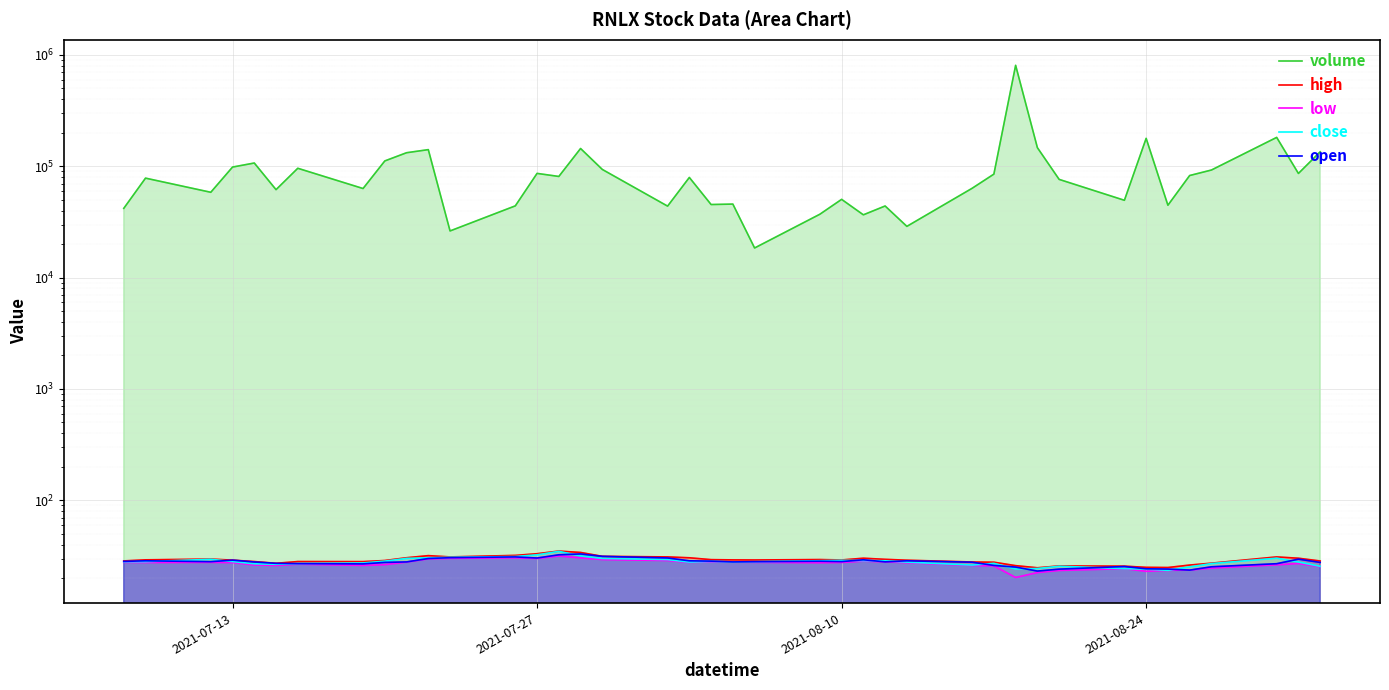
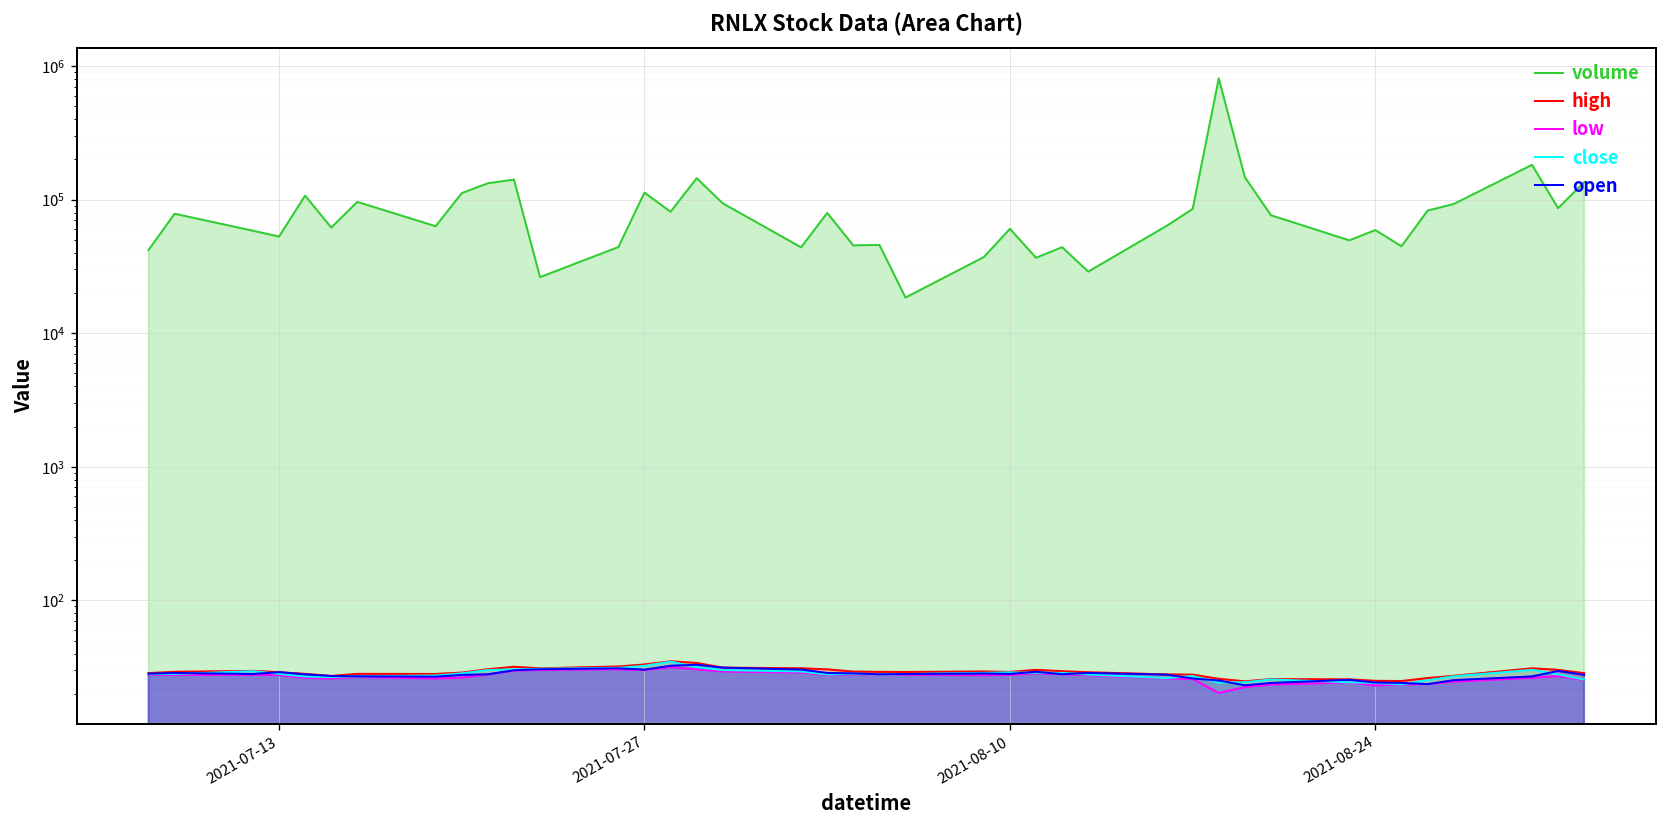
volume, 2021-07-13: 100000 -> 50000
volume, 2021-07-27: 90000 -> 110000
volume, 2021-08-10: 50000 -> 60000
volume, 2021-08-24: 180000 -> 60000
